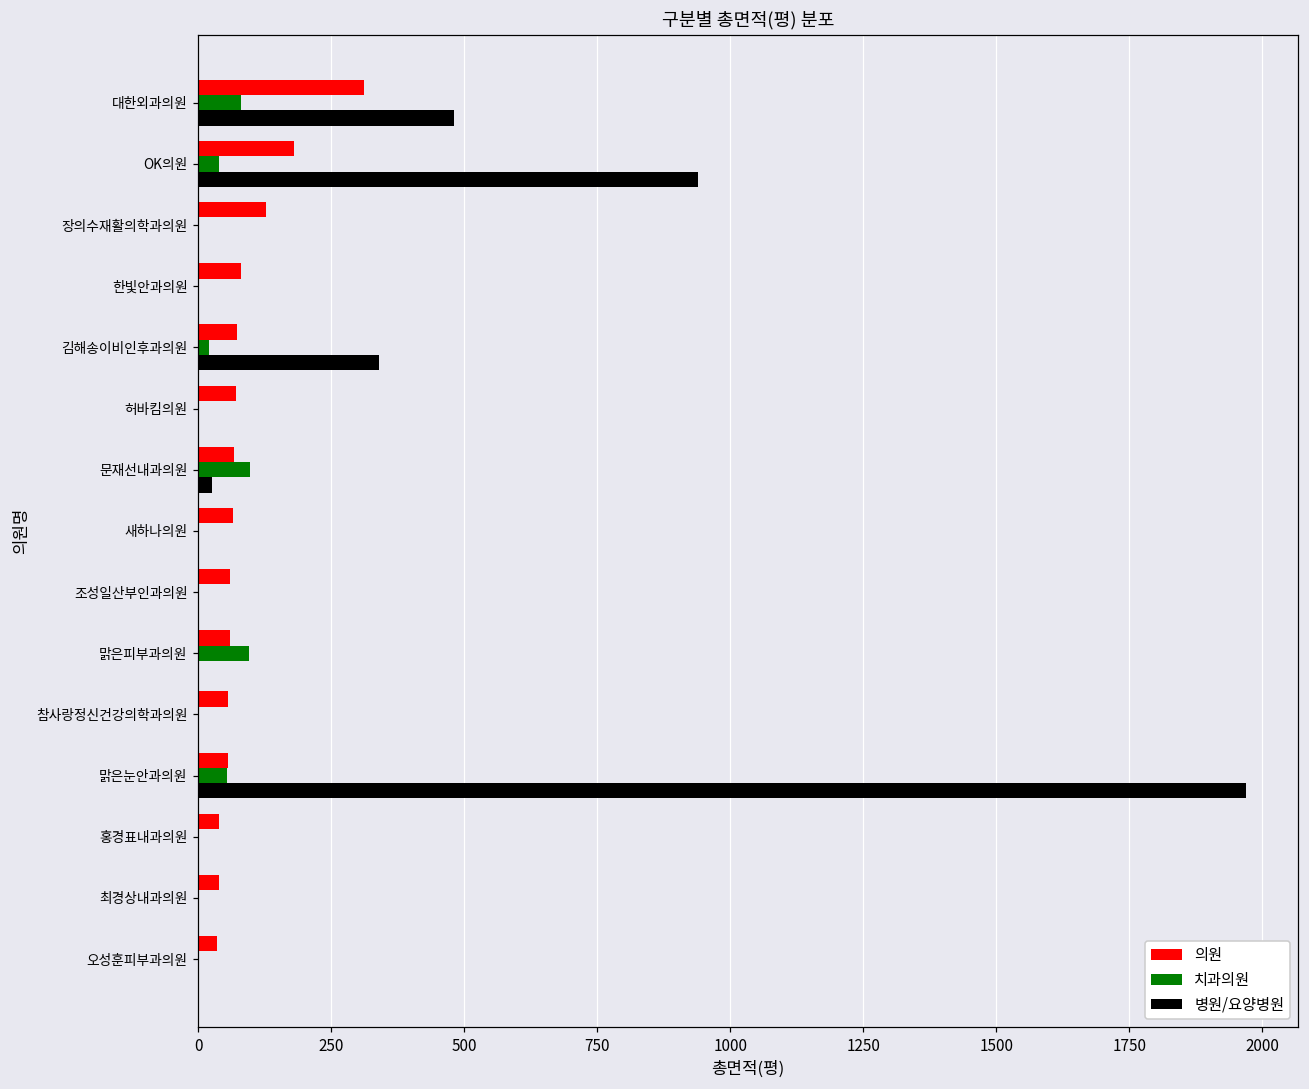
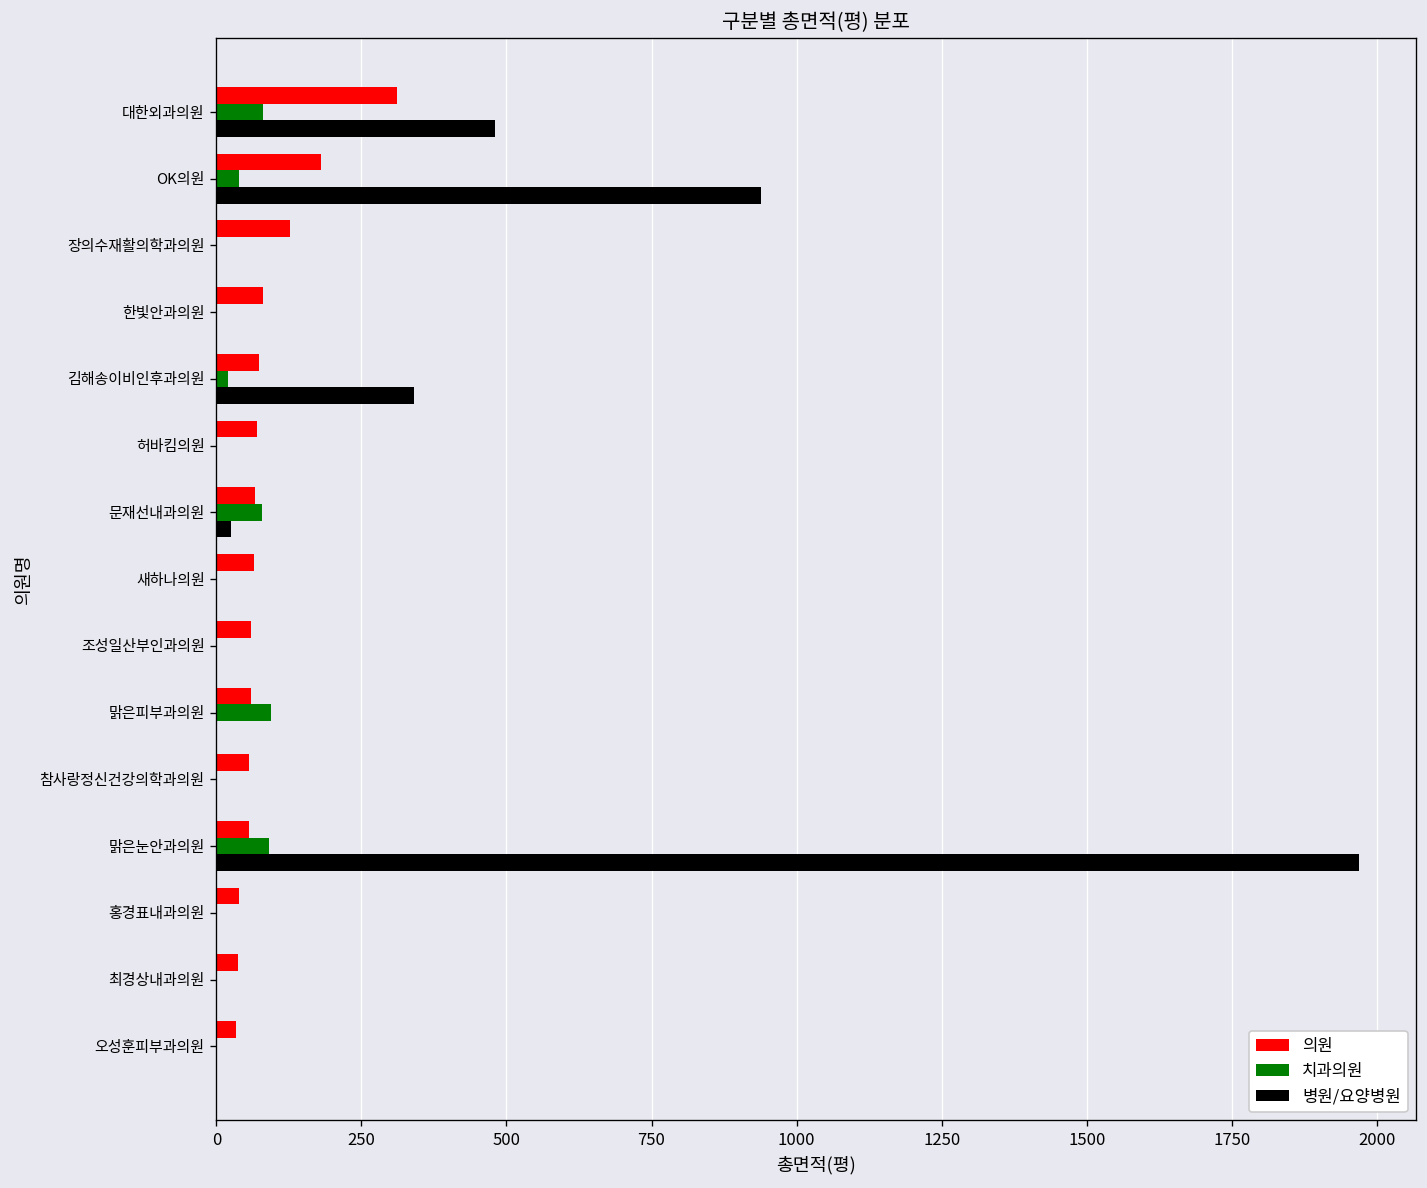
치과의원, 문재선내과의원: 100 -> 80
치과의원, 맑은눈안과의원: 50 -> 90
